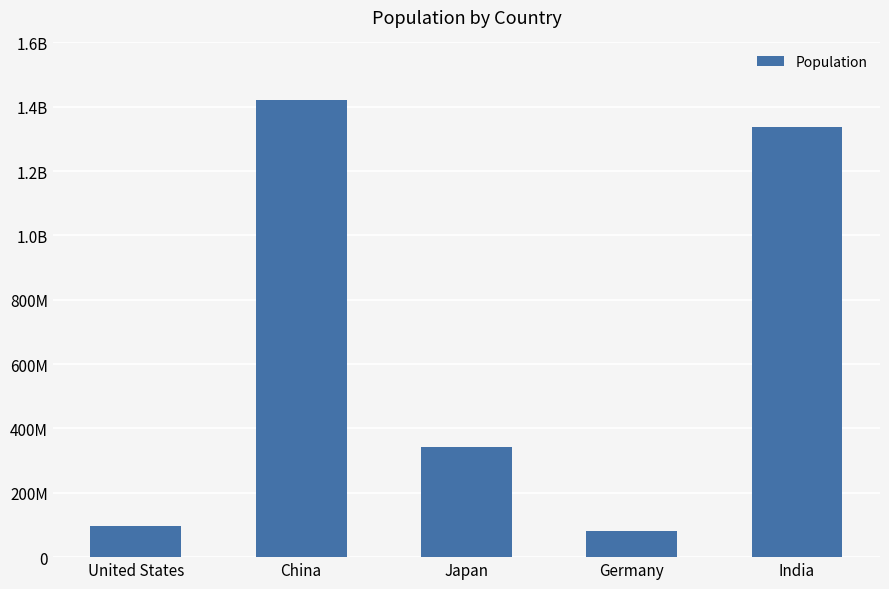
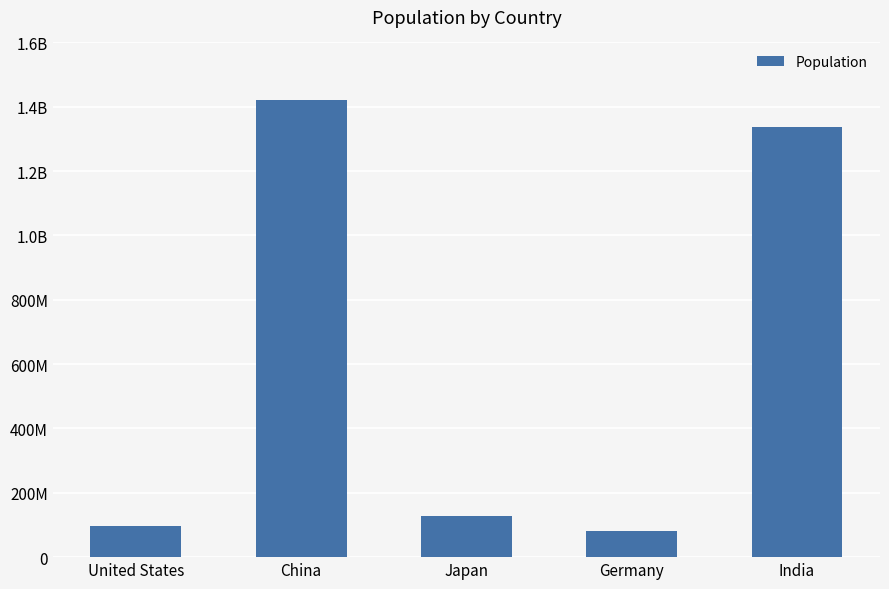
Japan: 340000000 -> 130000000
